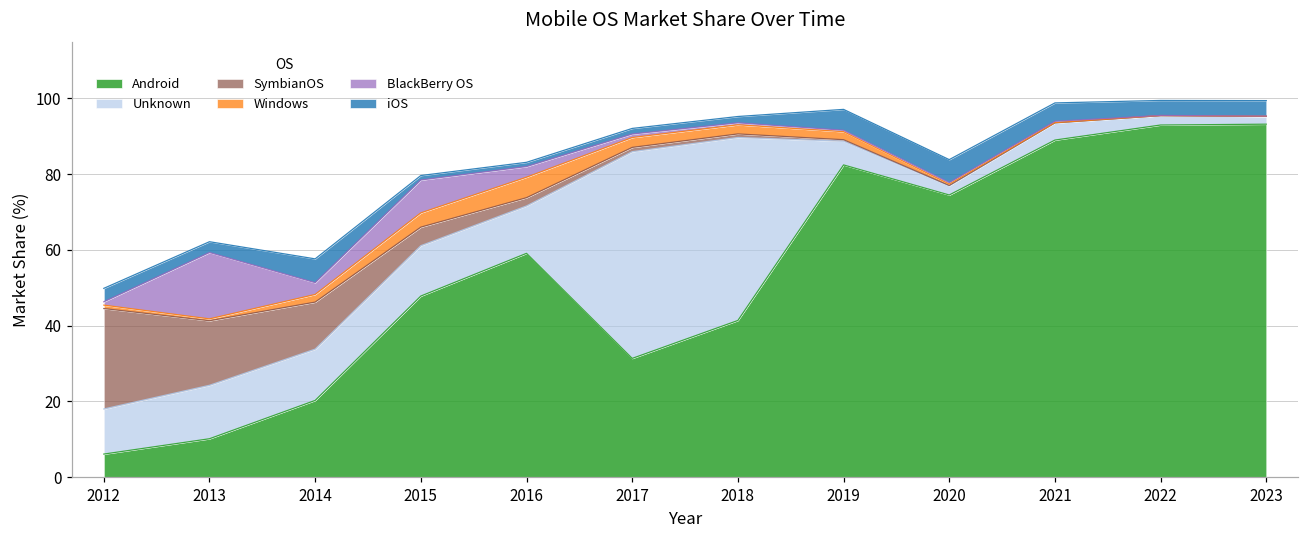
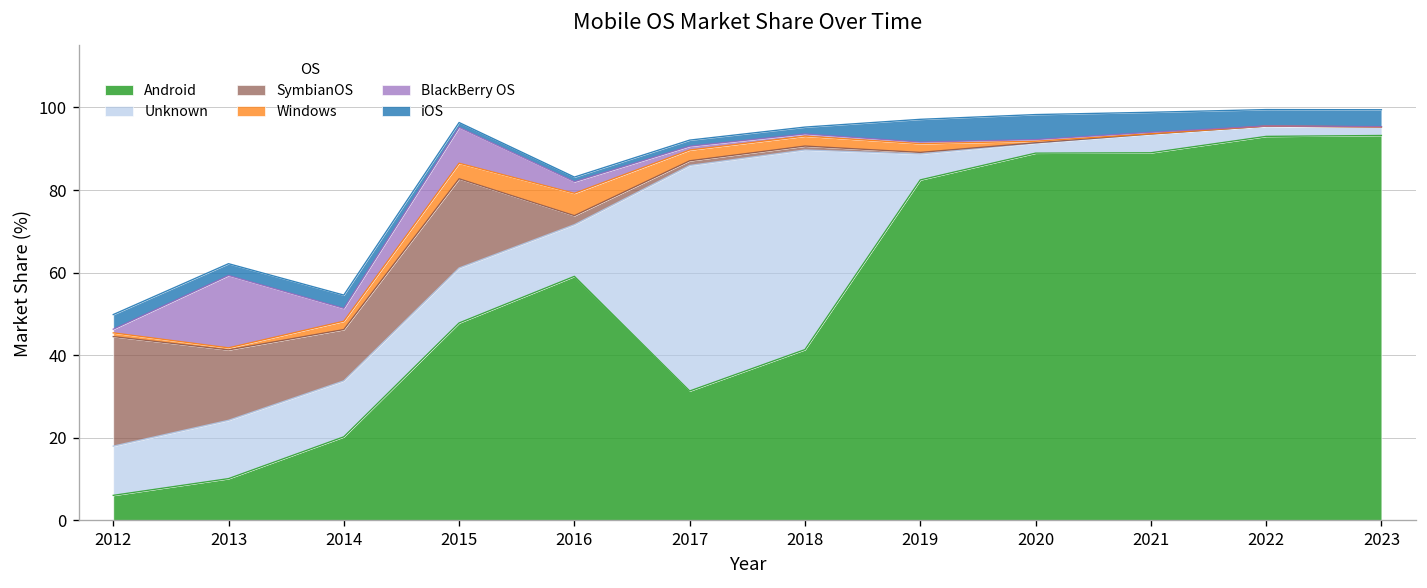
iOS, 2014: 6 -> 3
SymbianOS, 2015: 5 -> 22
Android, 2020: 75 -> 89
